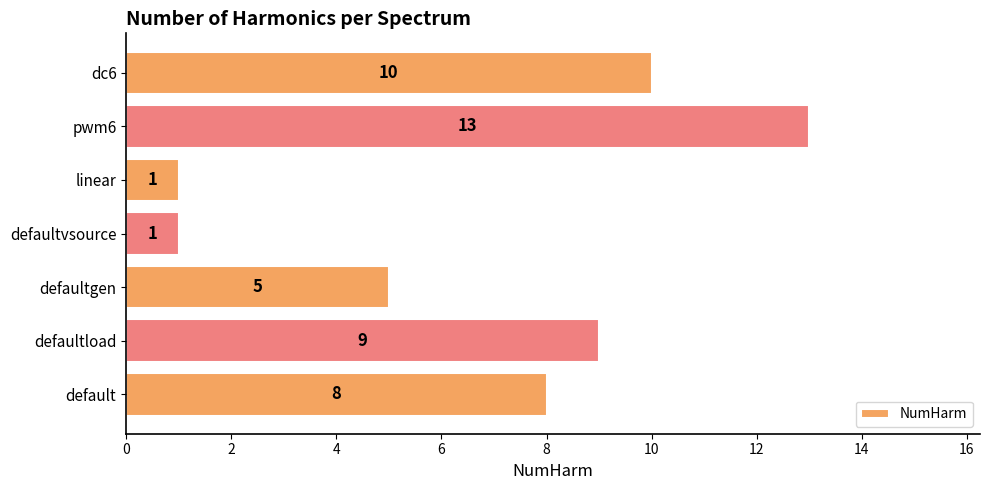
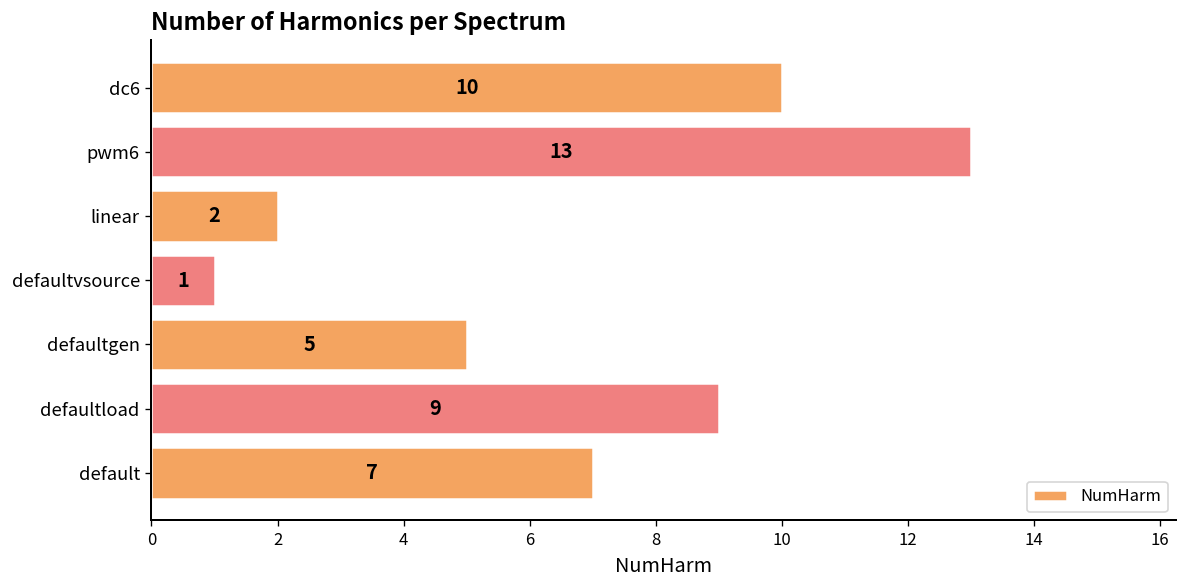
linear: 1 -> 2
default: 8 -> 7
